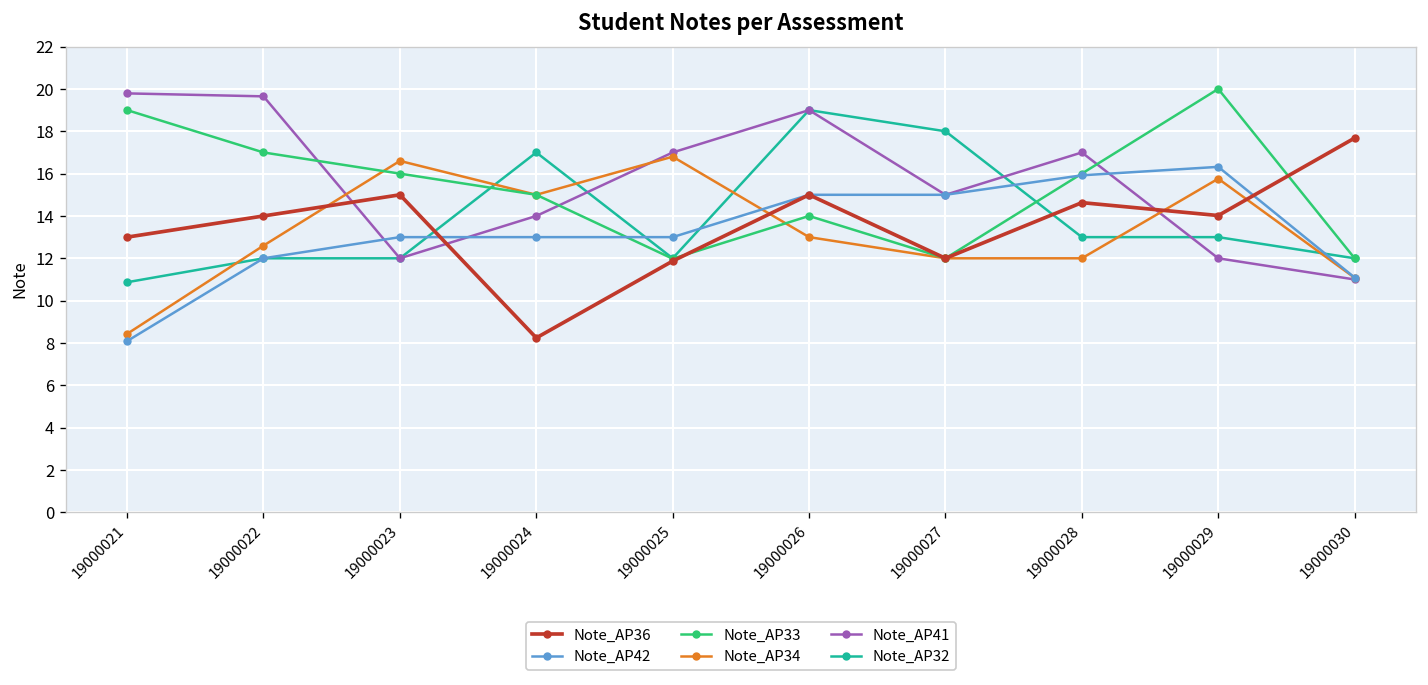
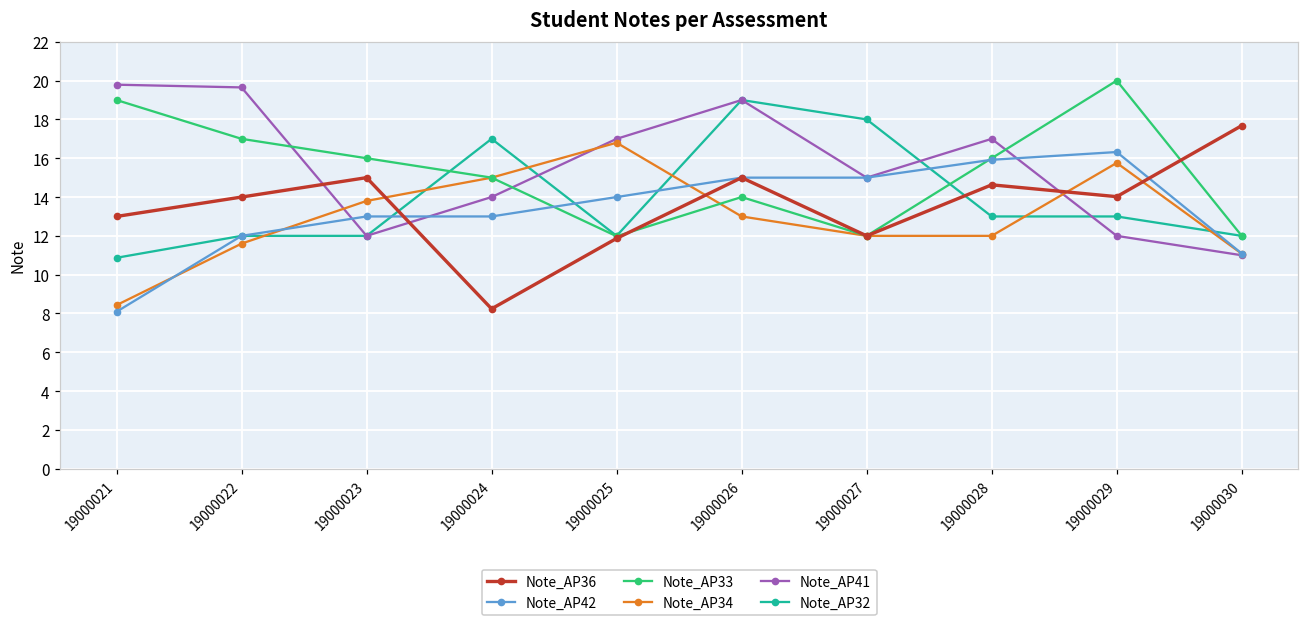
Note_AP34, 19000022: 12.6 -> 11.6
Note_AP34, 19000023: 16.6 -> 13.8
Note_AP42, 19000025: 13 -> 14
